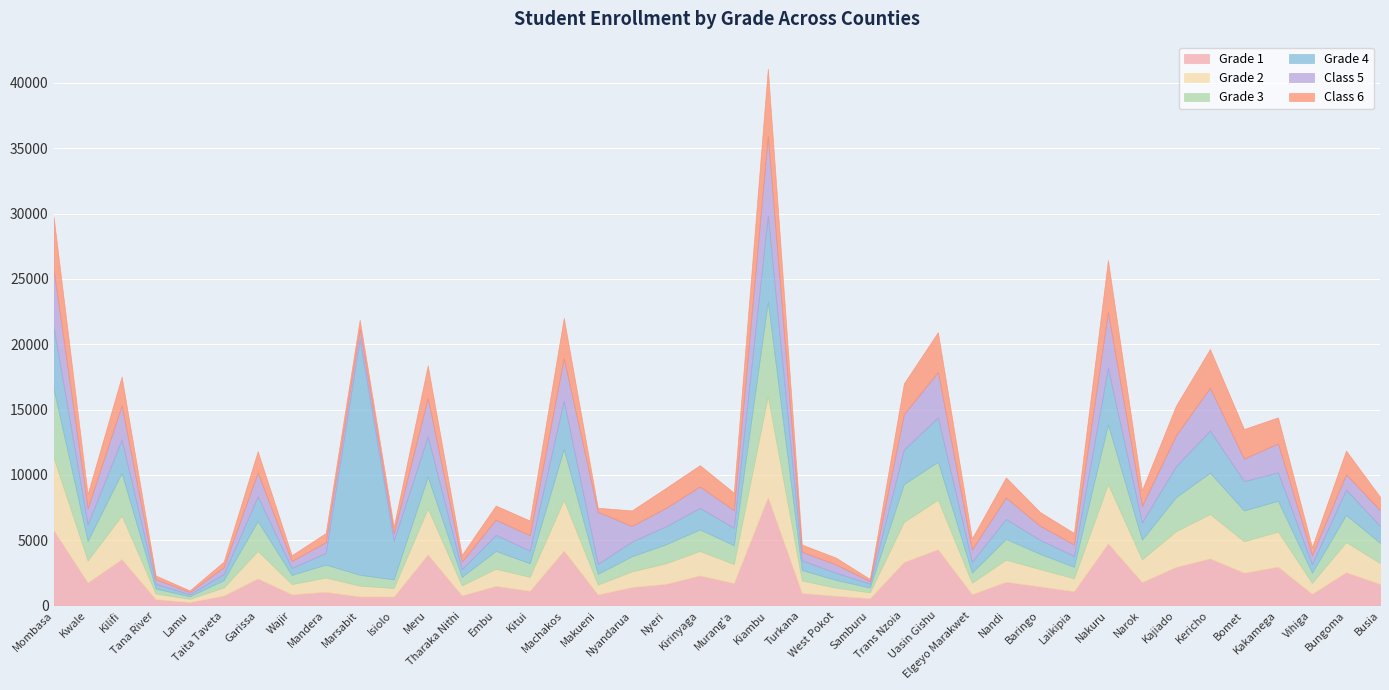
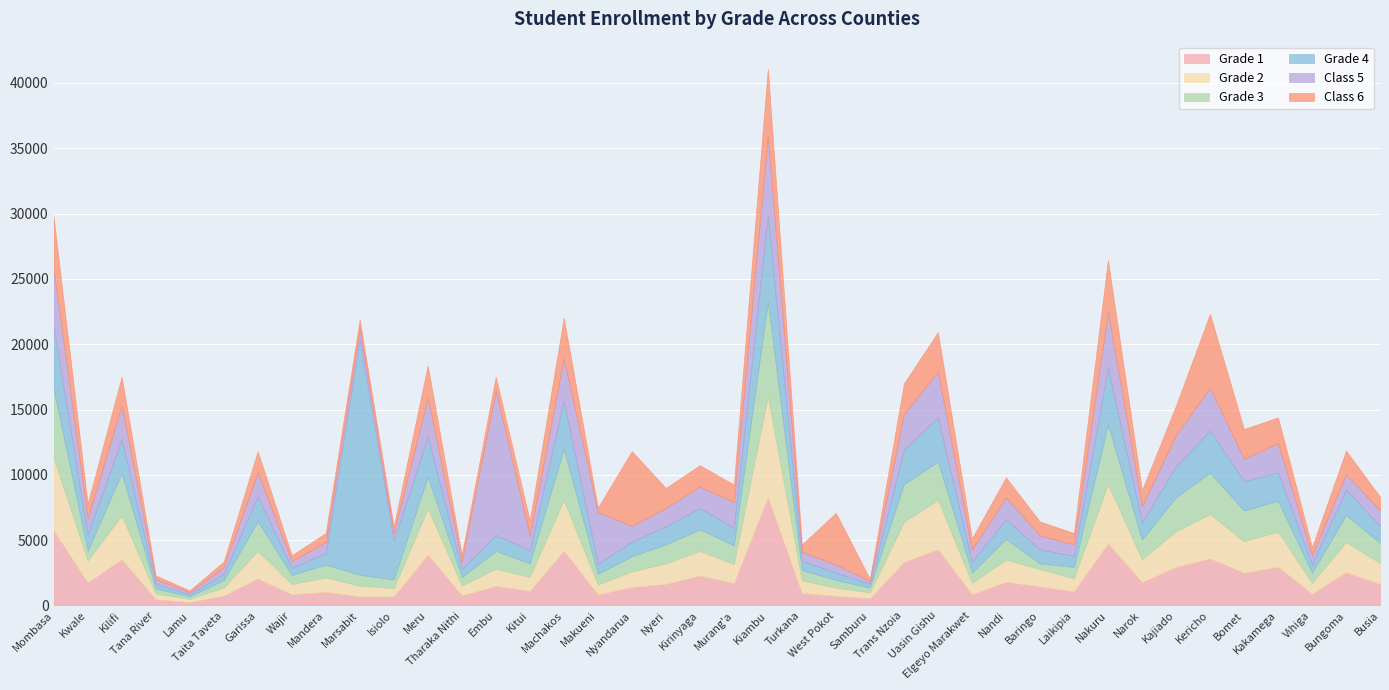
Grade 3, Kwale: 1500 -> 700
Class 5, Embu: 1200 -> 11000
Class 6, Nyandarua: 1200 -> 5700
Class 5, Murang'a: 1300 -> 2000
Class 6, West Pokot: 500 -> 4000
Grade 3, Baringo: 1200 -> 400
Class 6, Kericho: 3000 -> 5700
